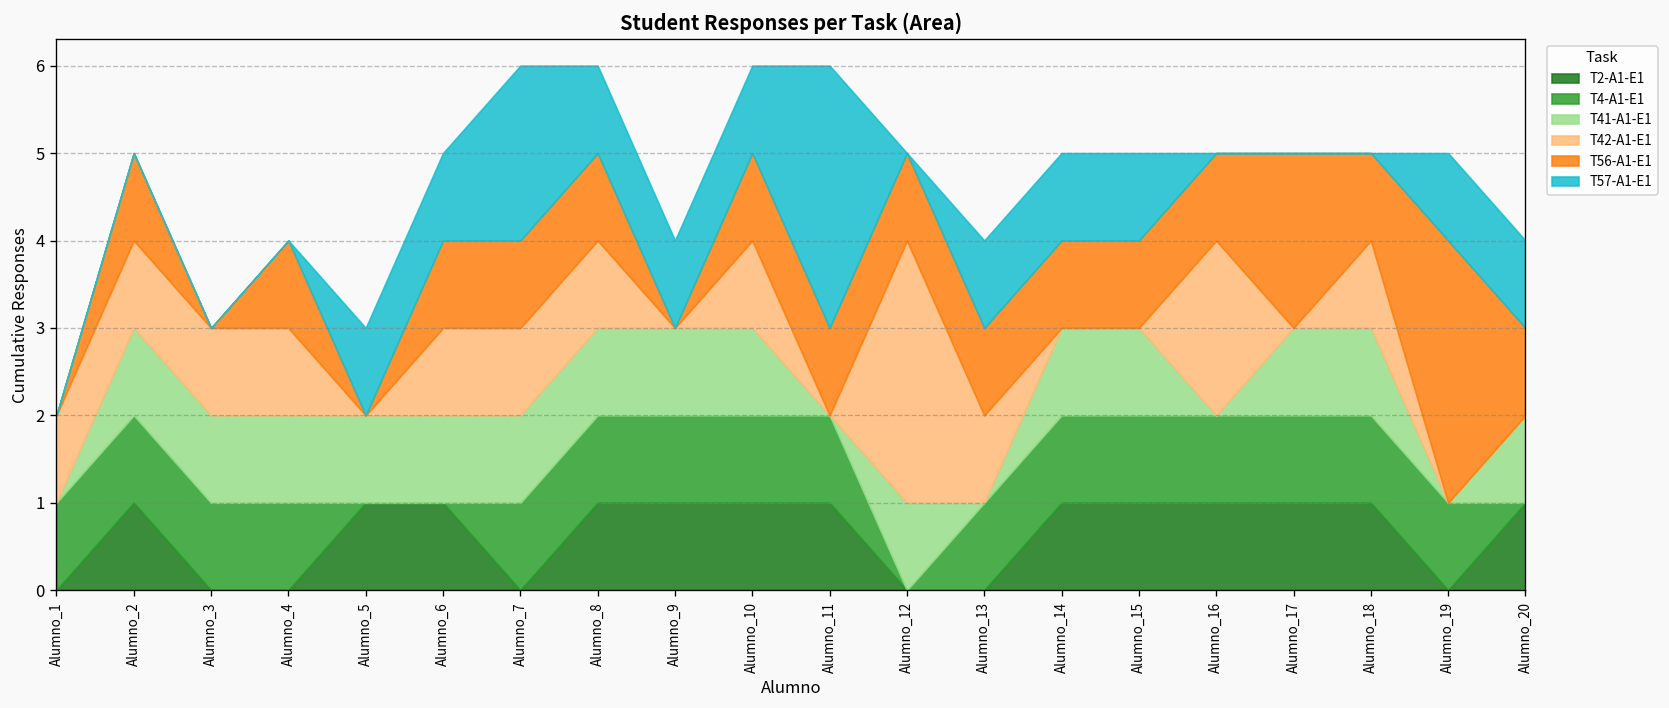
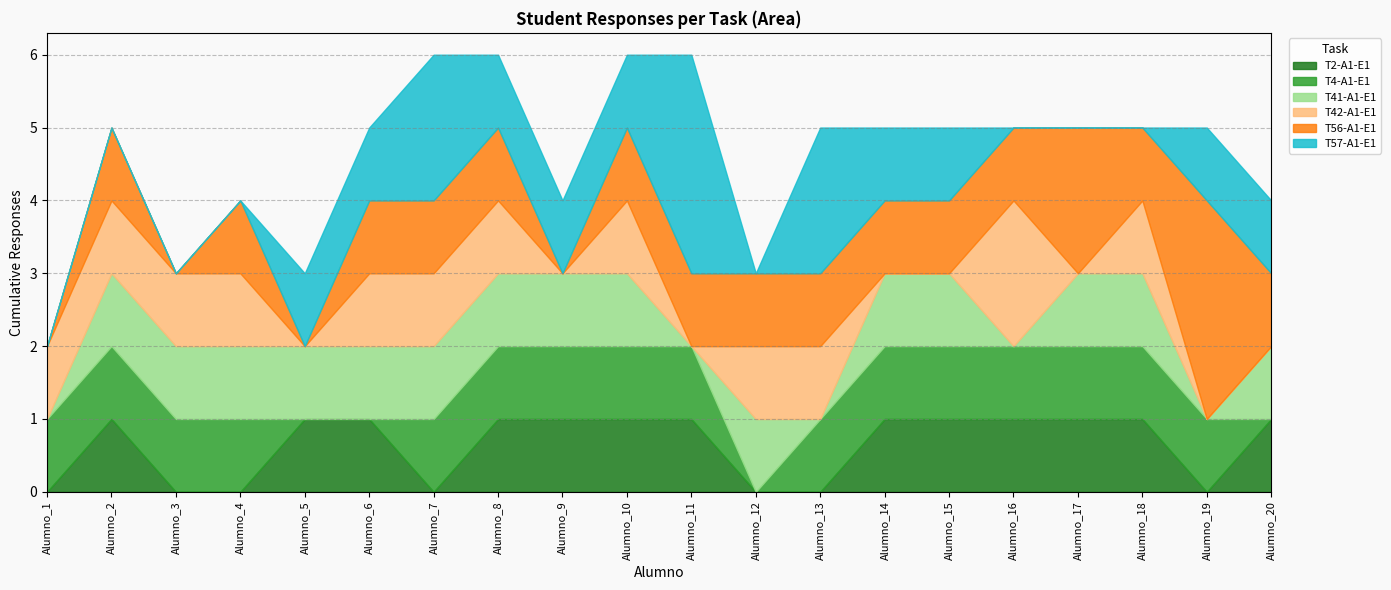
T42-A1-E1, Alumno_12: 3 -> 1
T57-A1-E1, Alumno_13: 1 -> 2
